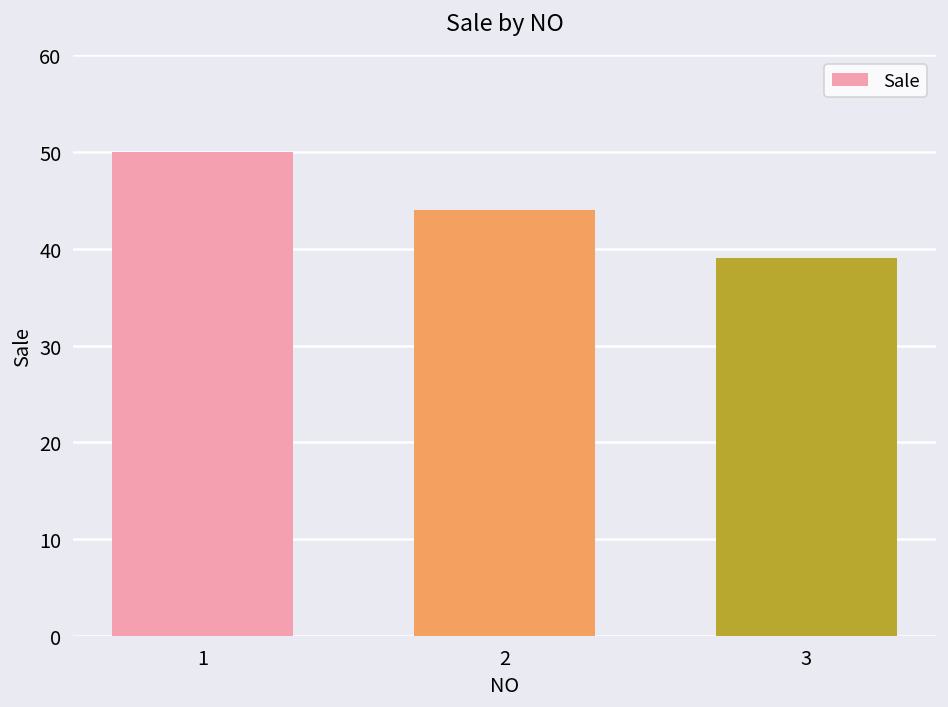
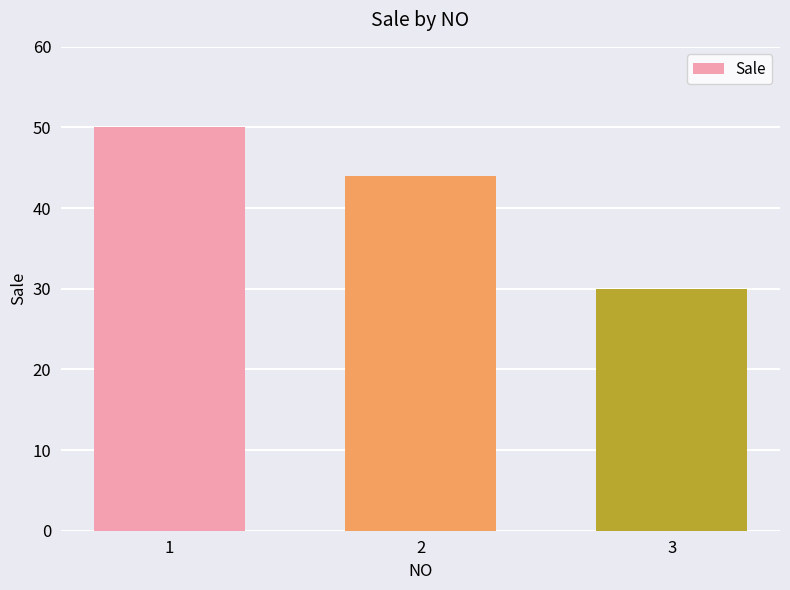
3: 39 -> 30
